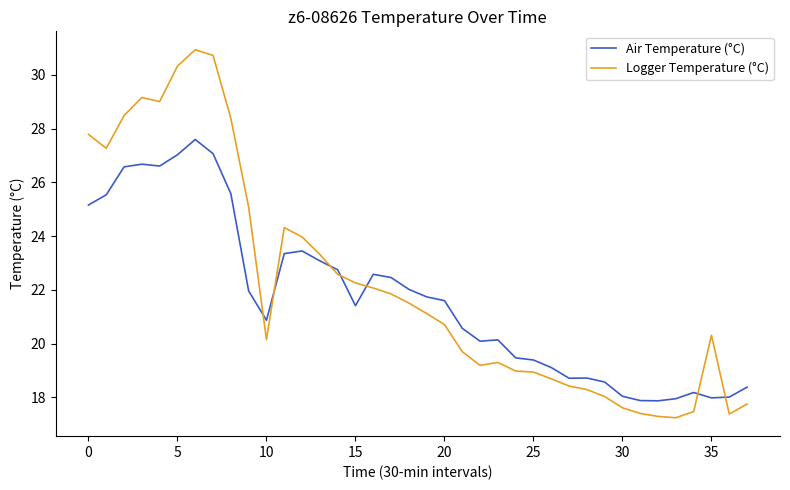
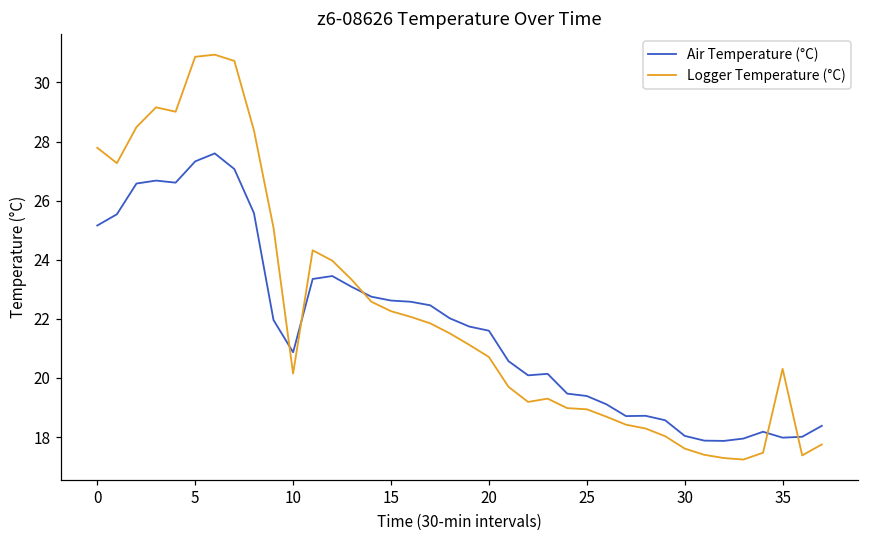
Air Temperature (°C), 5: 27.0 -> 27.3
Logger Temperature (°C), 5: 30.3 -> 30.9
Air Temperature (°C), 15: 21.4 -> 22.6
